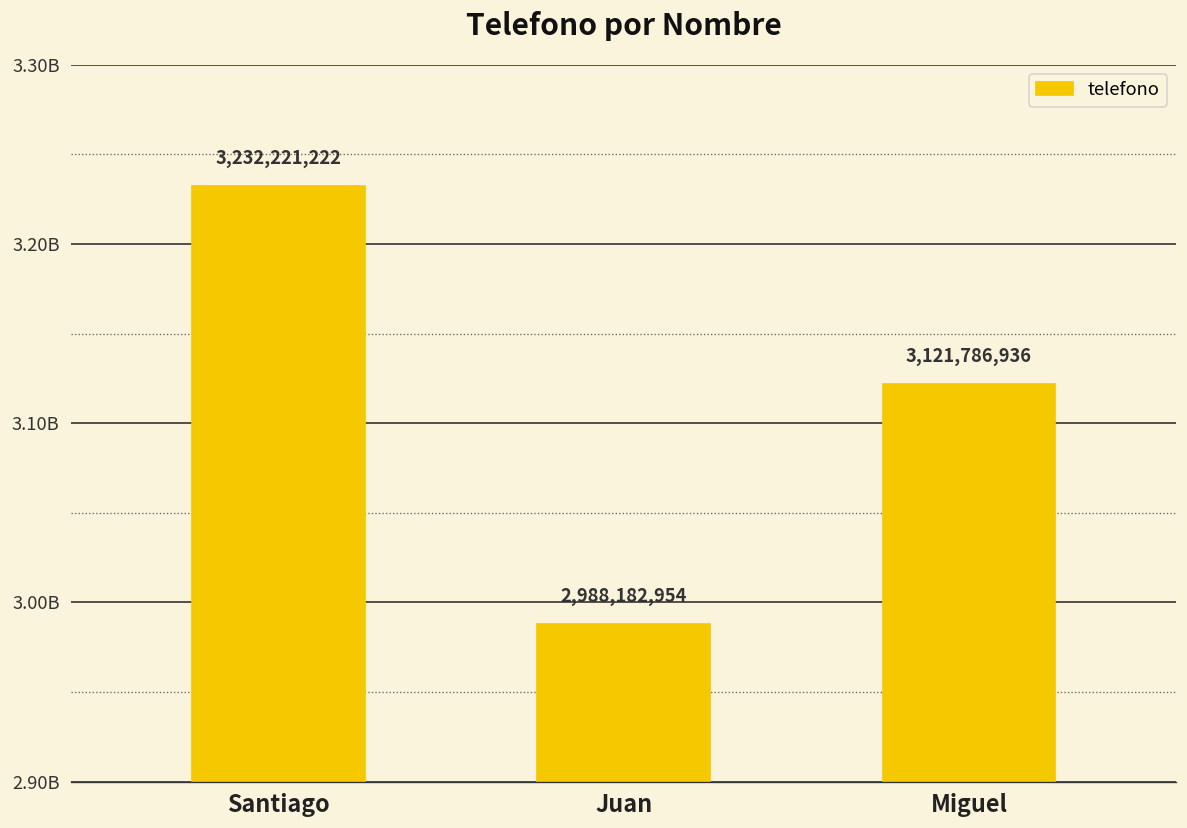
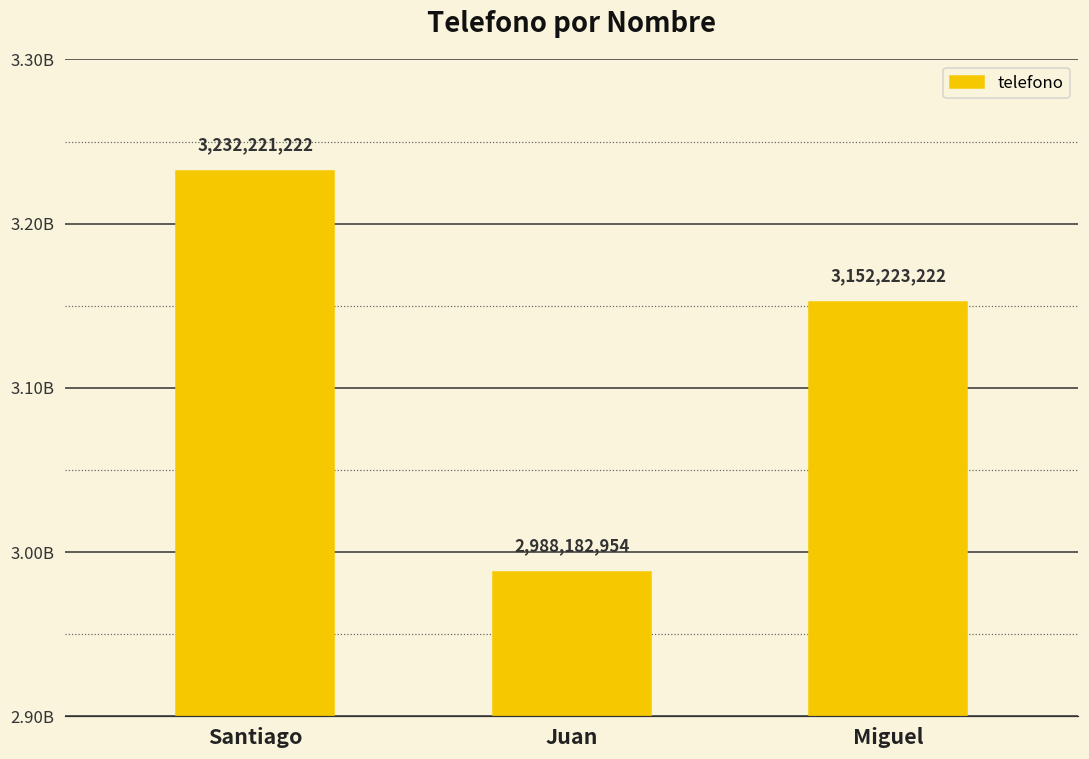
Miguel: 3,121,786,936 -> 3,152,223,222
